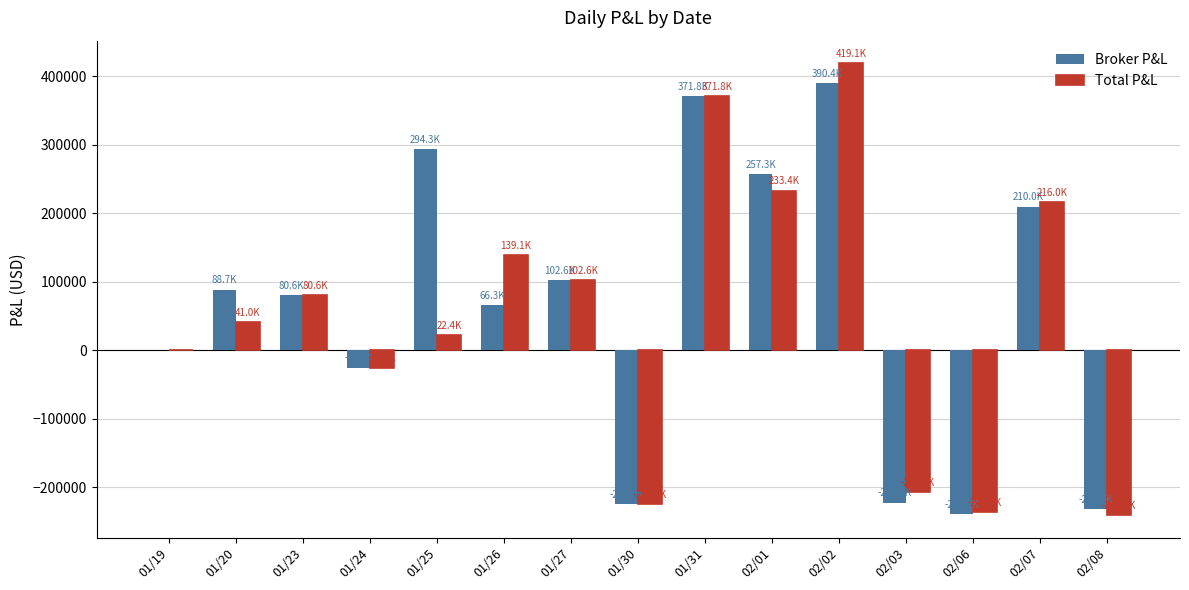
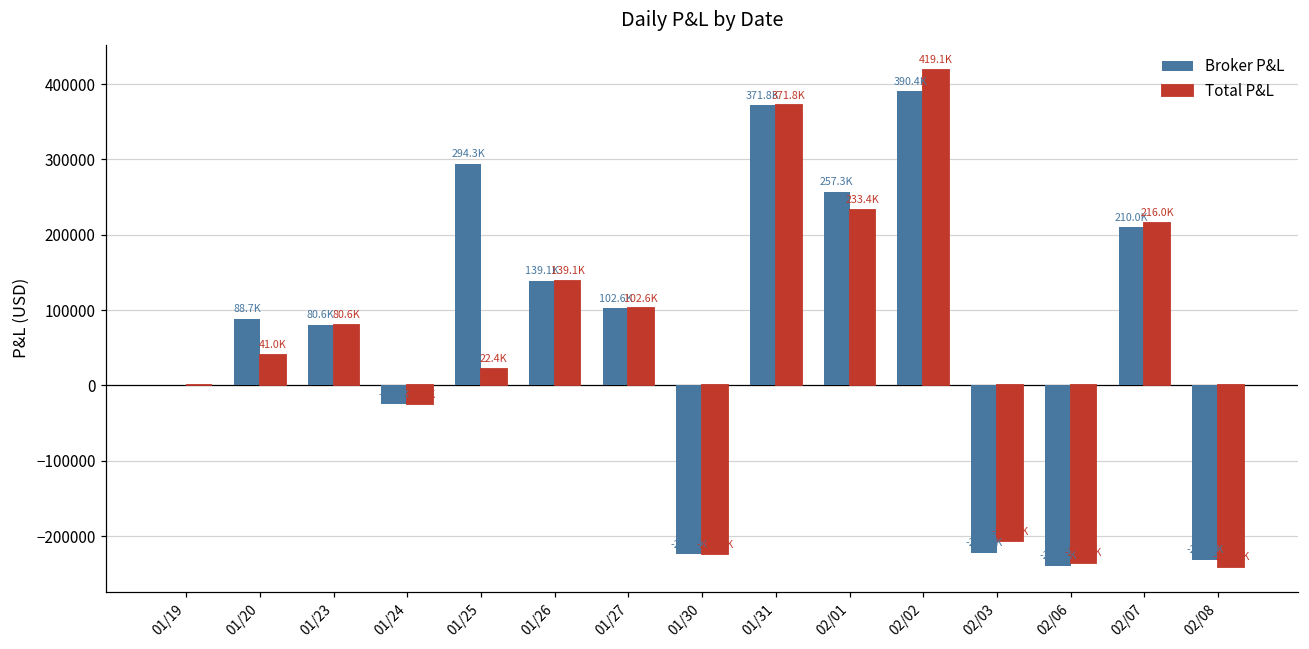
Broker P&L, 01/26: 66.3K -> 139.1K
